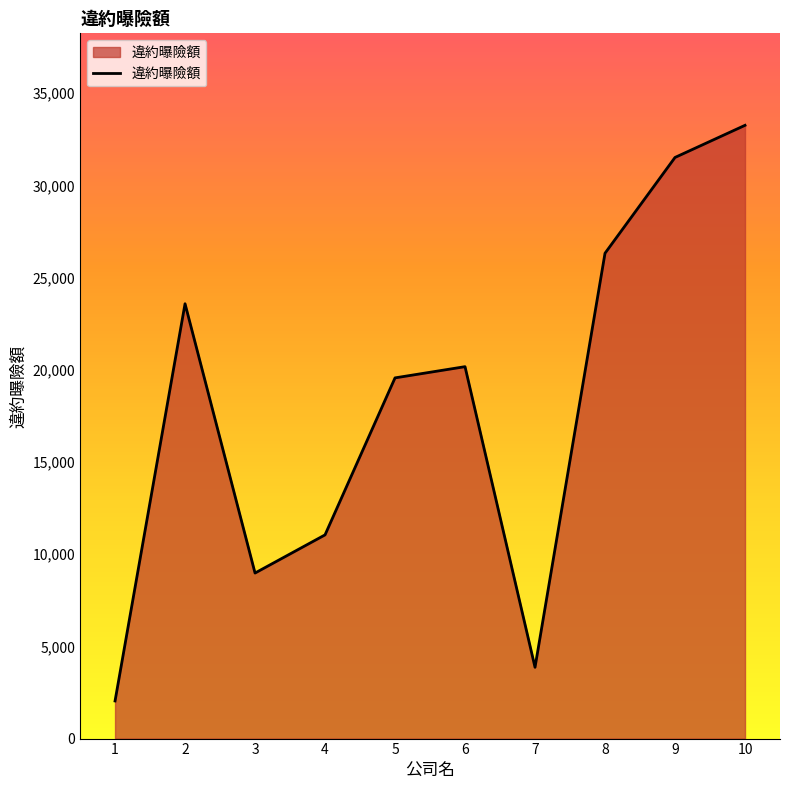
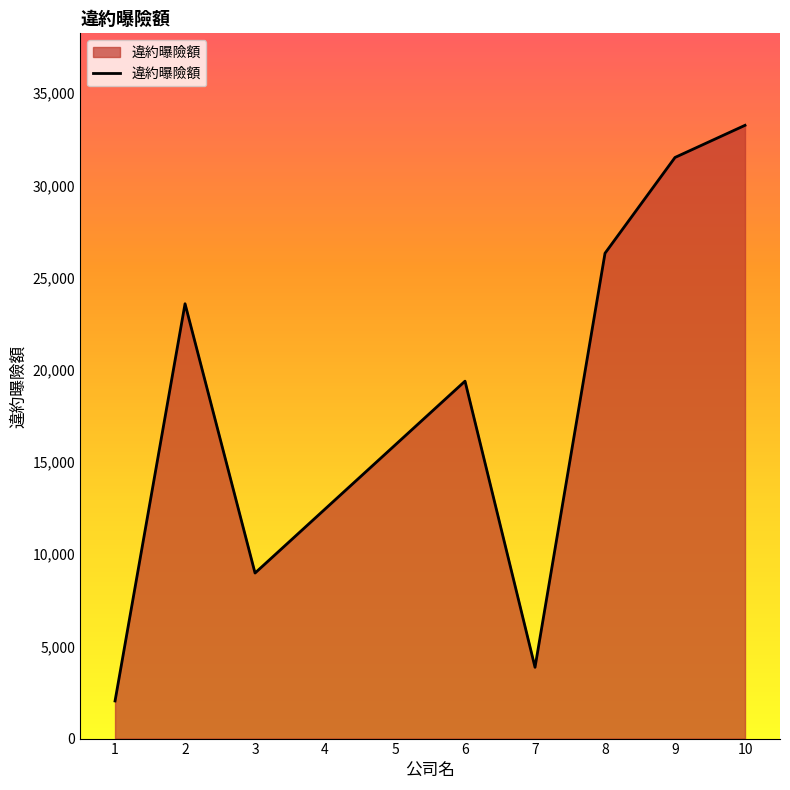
4: 11,000 -> 12,400
5: 19,600 -> 15,900
6: 20,200 -> 19,400
